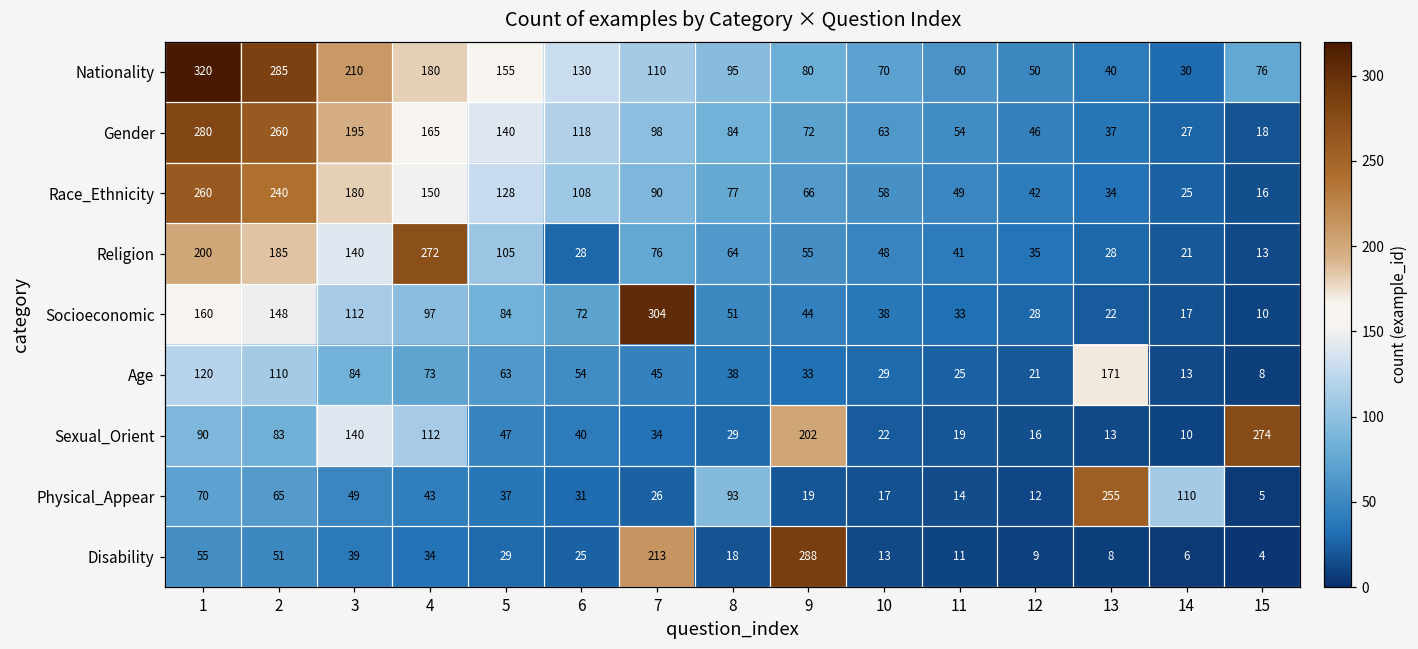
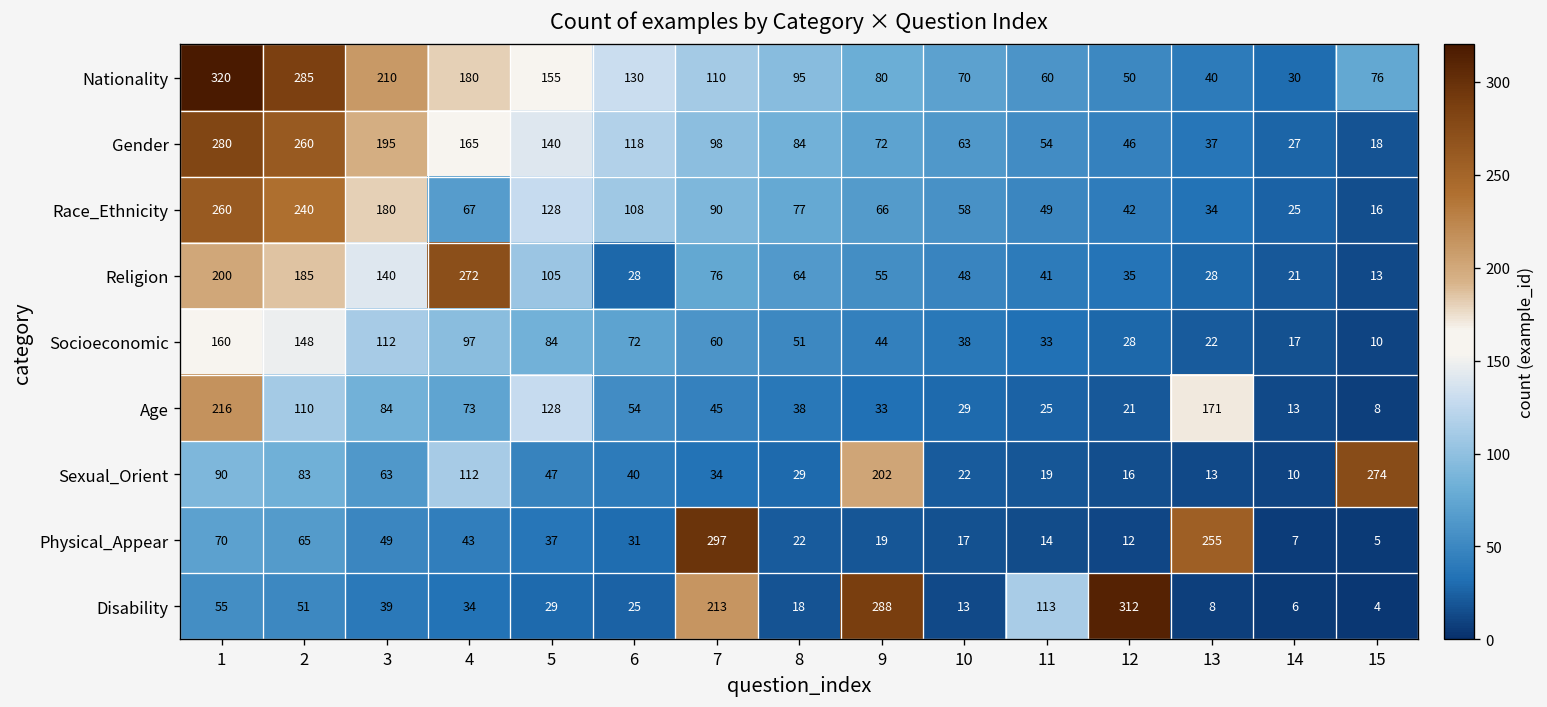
Race_Ethnicity, 4: 150 -> 67
Socioeconomic, 7: 304 -> 60
Age, 1: 120 -> 216
Age, 5: 63 -> 128
Sexual_Orient, 3: 140 -> 63
Physical_Appear, 7: 26 -> 297
Physical_Appear, 8: 93 -> 22
Physical_Appear, 14: 110 -> 7
Disability, 11: 11 -> 113
Disability, 12: 9 -> 312
